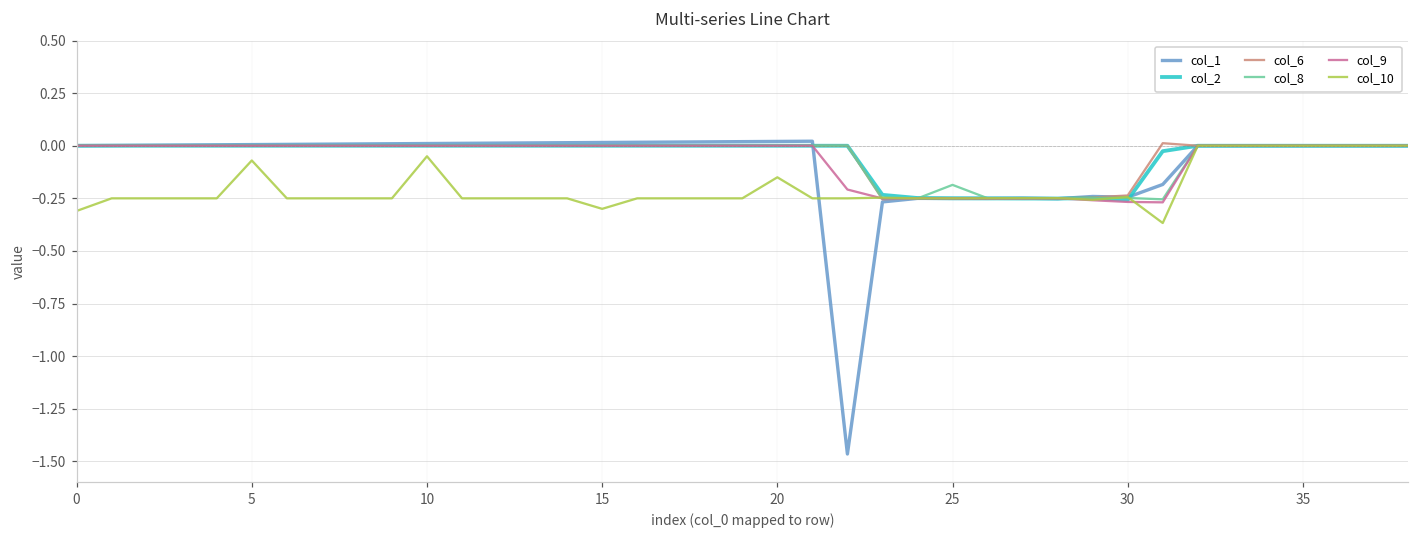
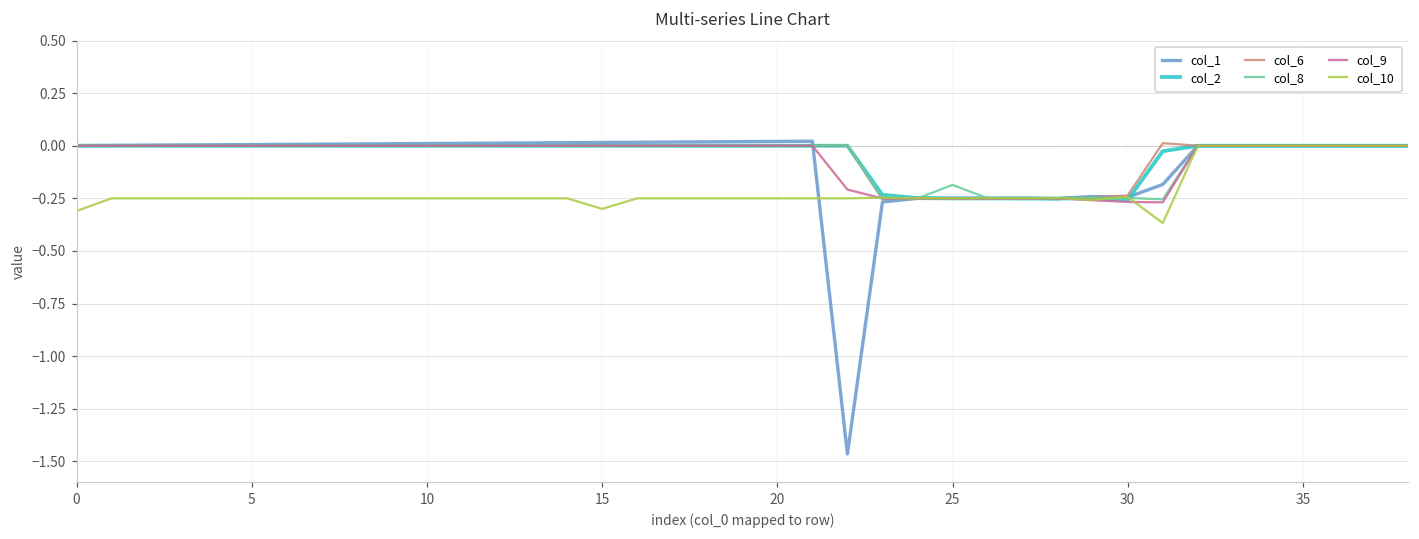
col_10, 5: -0.07 -> -0.25
col_10, 10: -0.05 -> -0.25
col_10, 20: -0.15 -> -0.25
